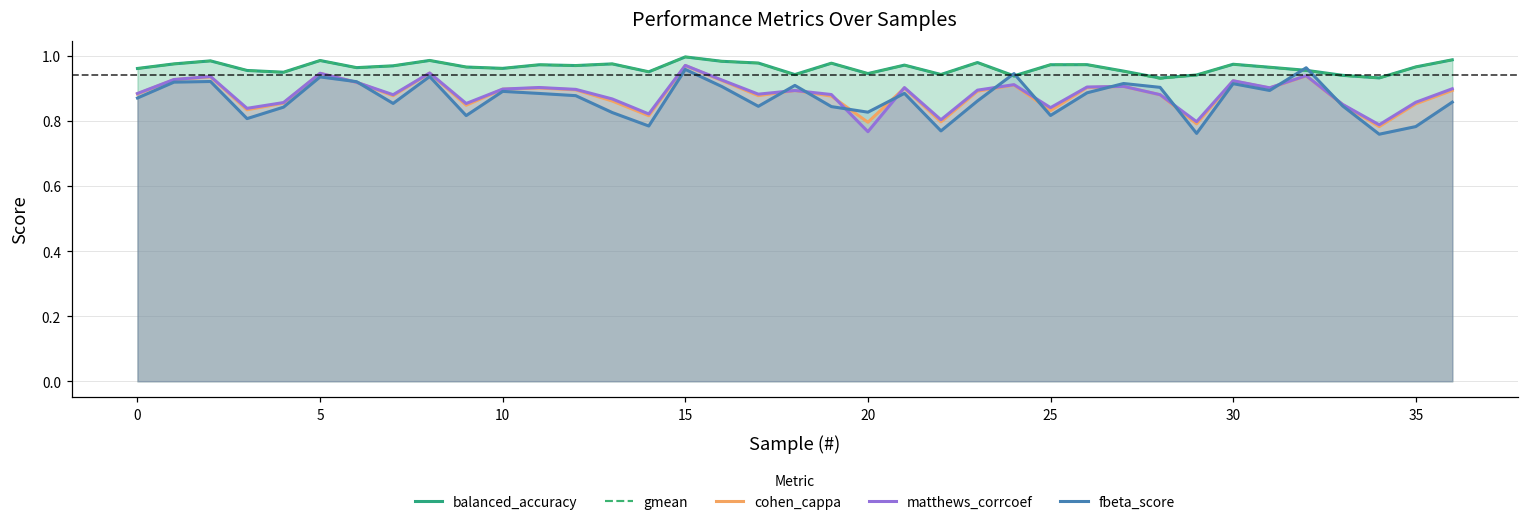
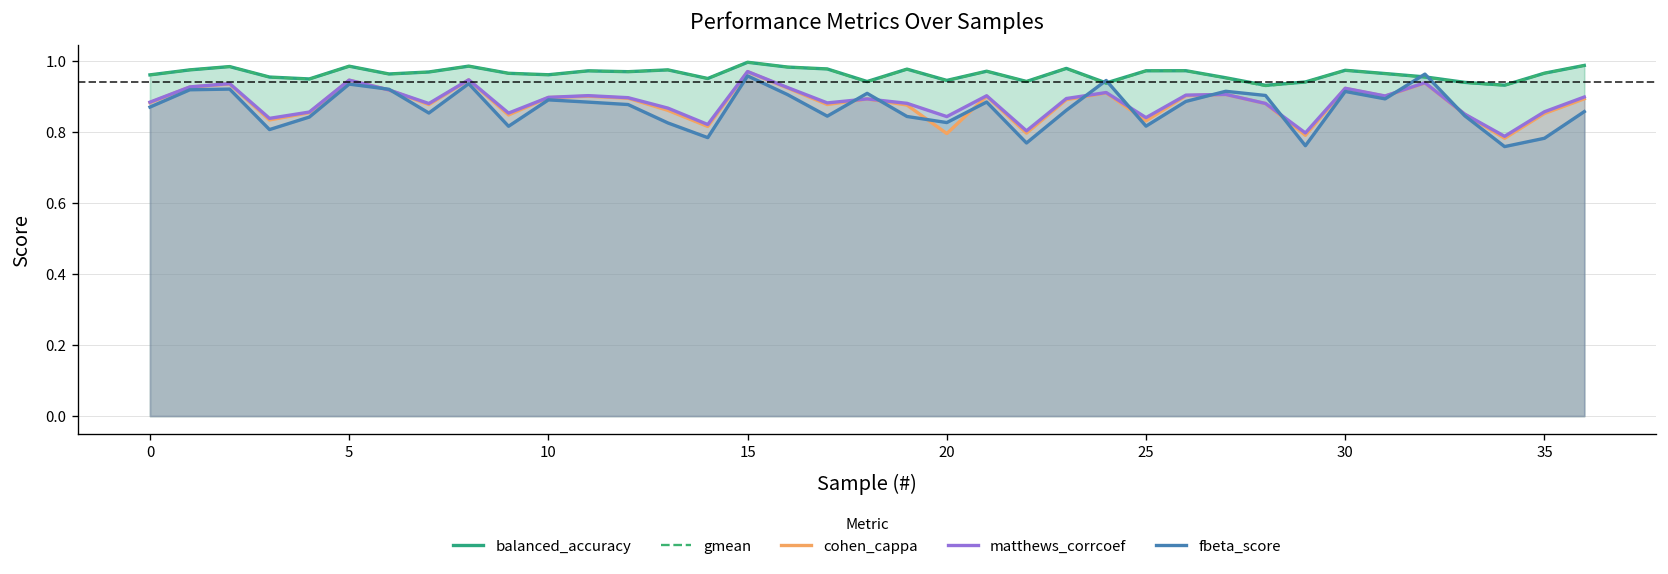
matthews_corrcoef, 20: 0.77 -> 0.84
